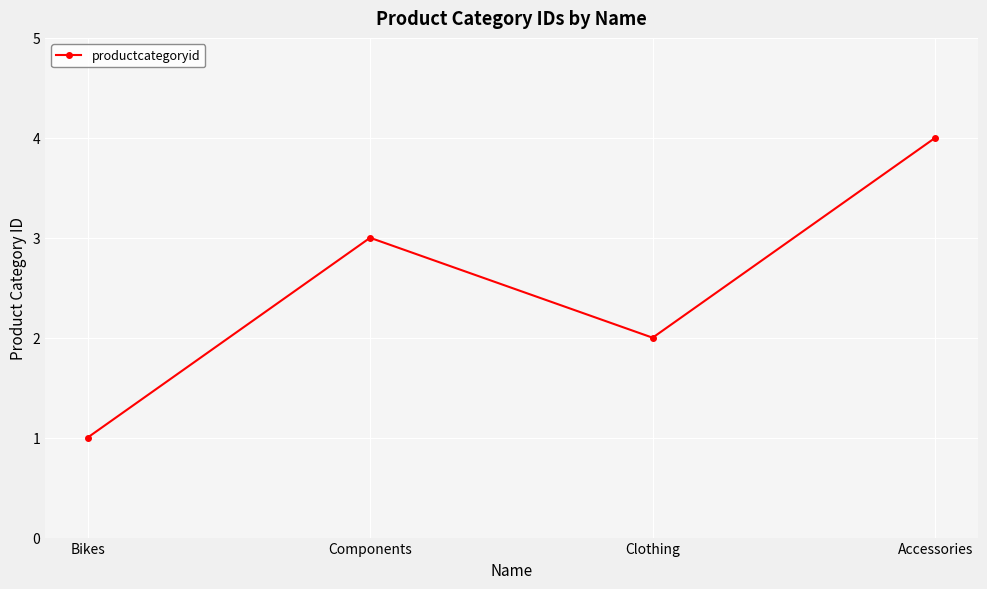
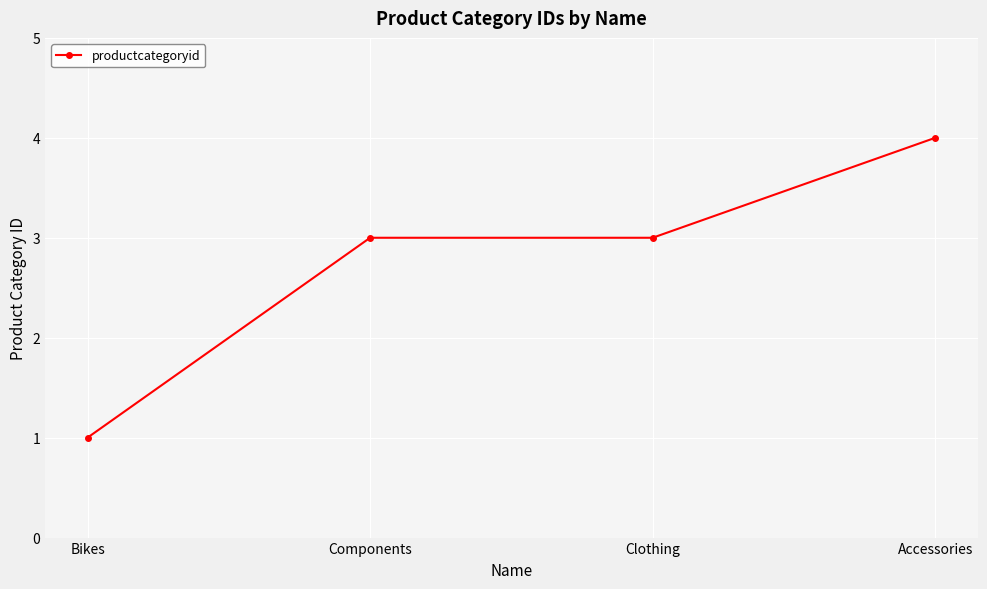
Clothing: 2 -> 3
